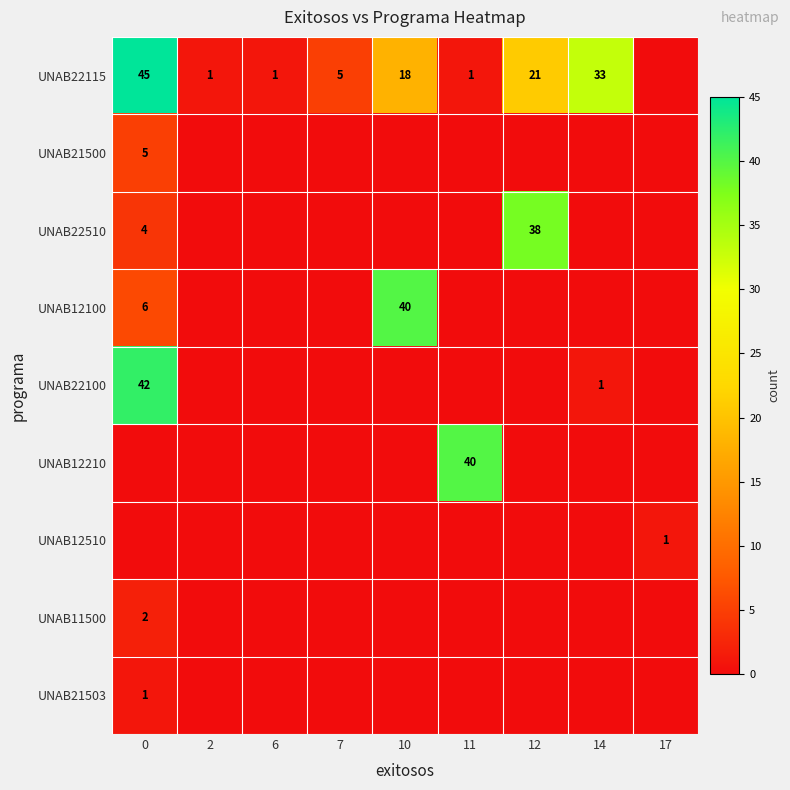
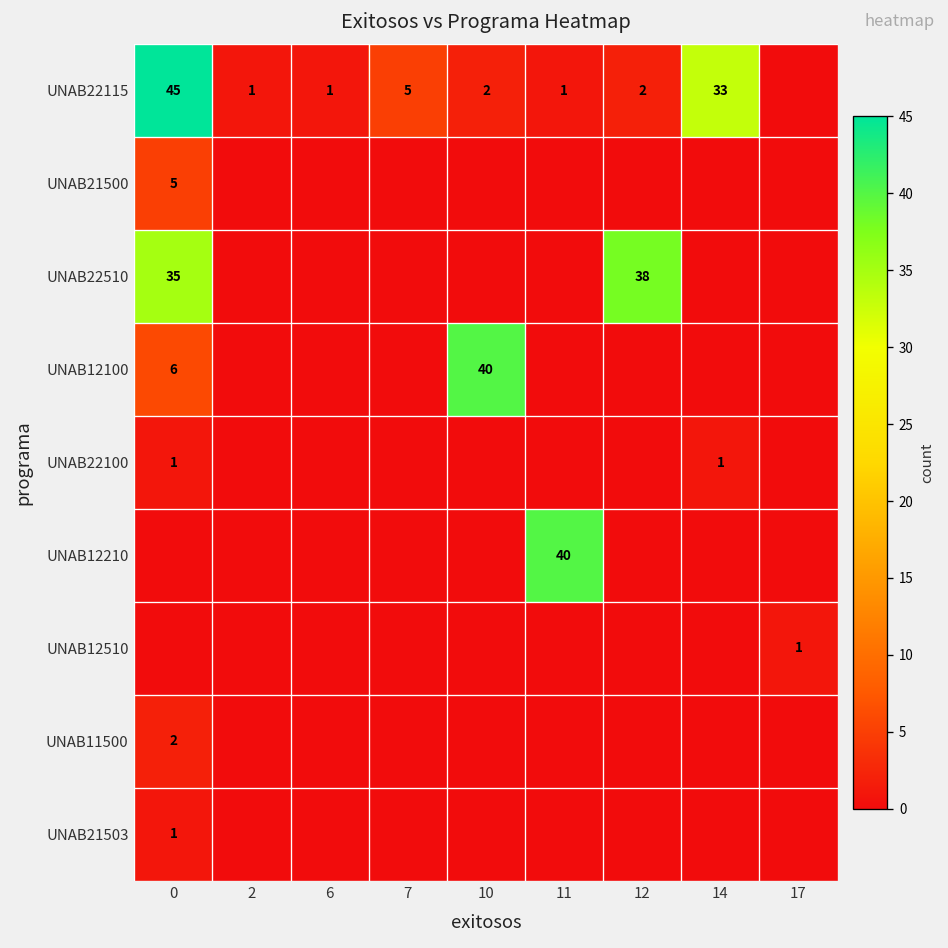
UNAB22115, 10: 18 -> 2
UNAB22115, 12: 21 -> 2
UNAB22510, 0: 4 -> 35
UNAB22100, 0: 42 -> 1
